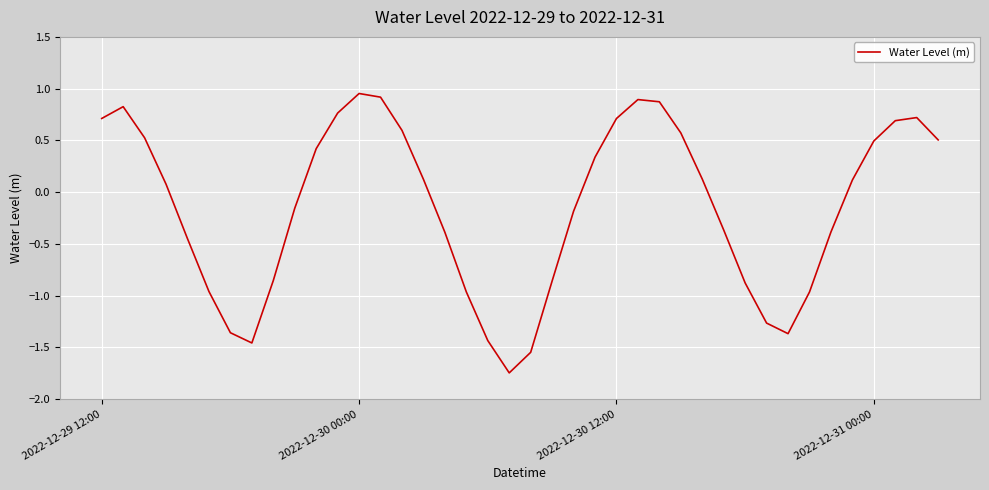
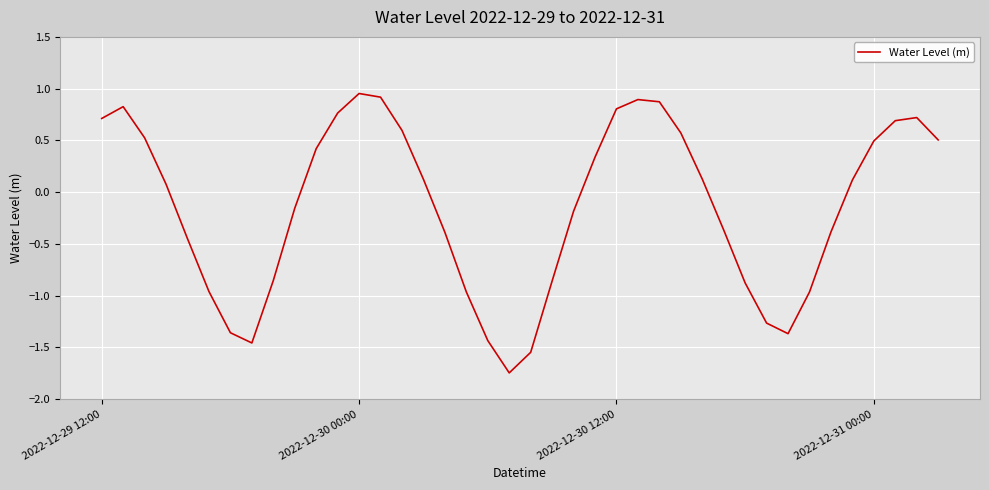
2022-12-30 12:00: 0.71 -> 0.80
